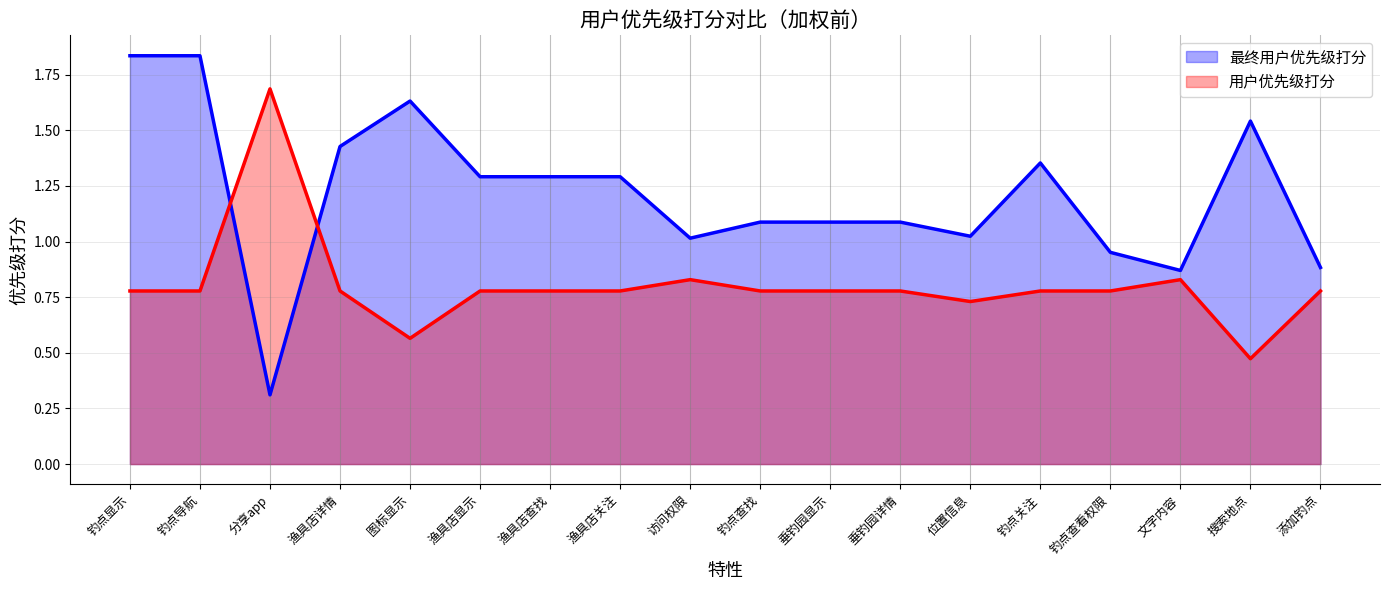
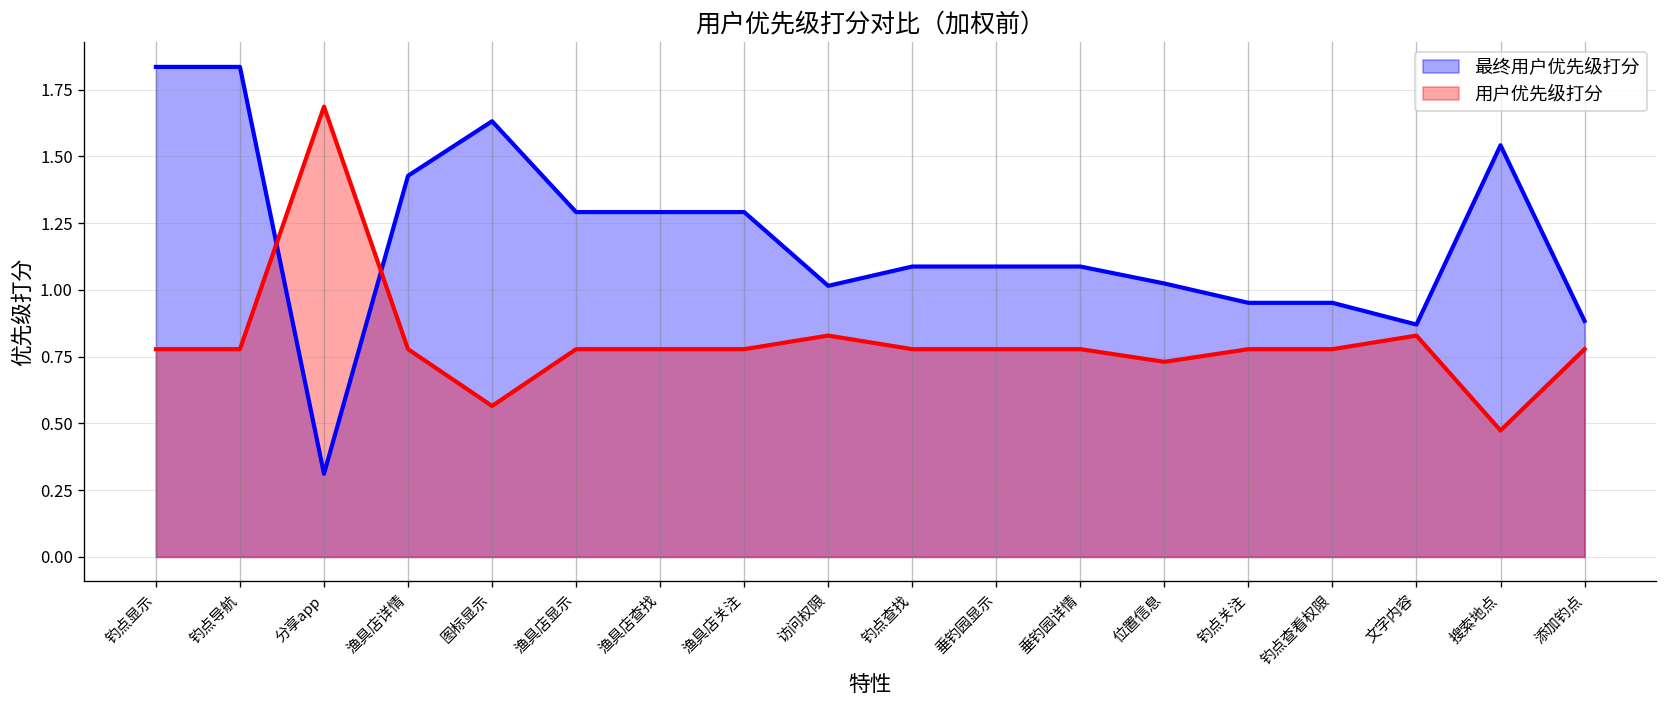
最终用户优先级打分, 钓点关注: 1.35 -> 0.95
